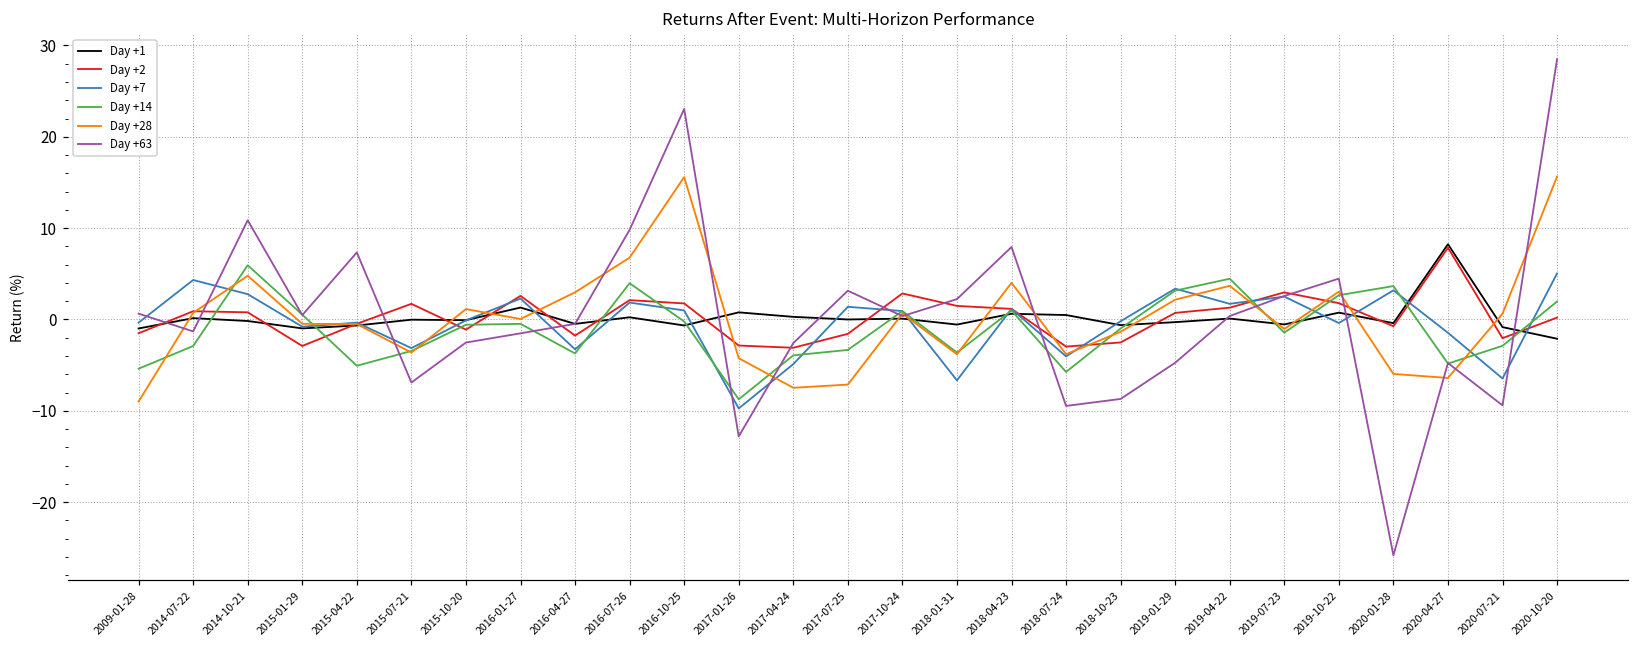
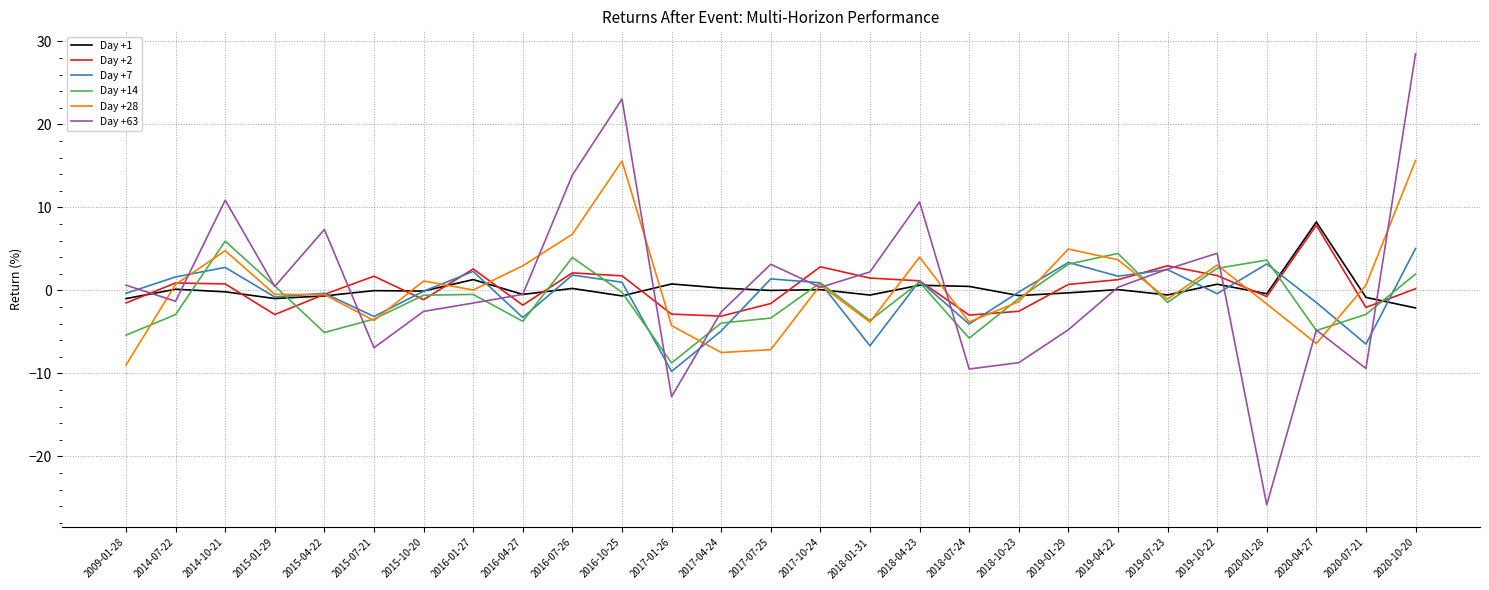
Day +7, 2014-07-22: 4 -> 2
Day +63, 2016-07-26: 10 -> 14
Day +63, 2018-04-23: 8 -> 11
Day +28, 2019-01-29: 2 -> 5
Day +28, 2020-01-28: -6 -> -2
